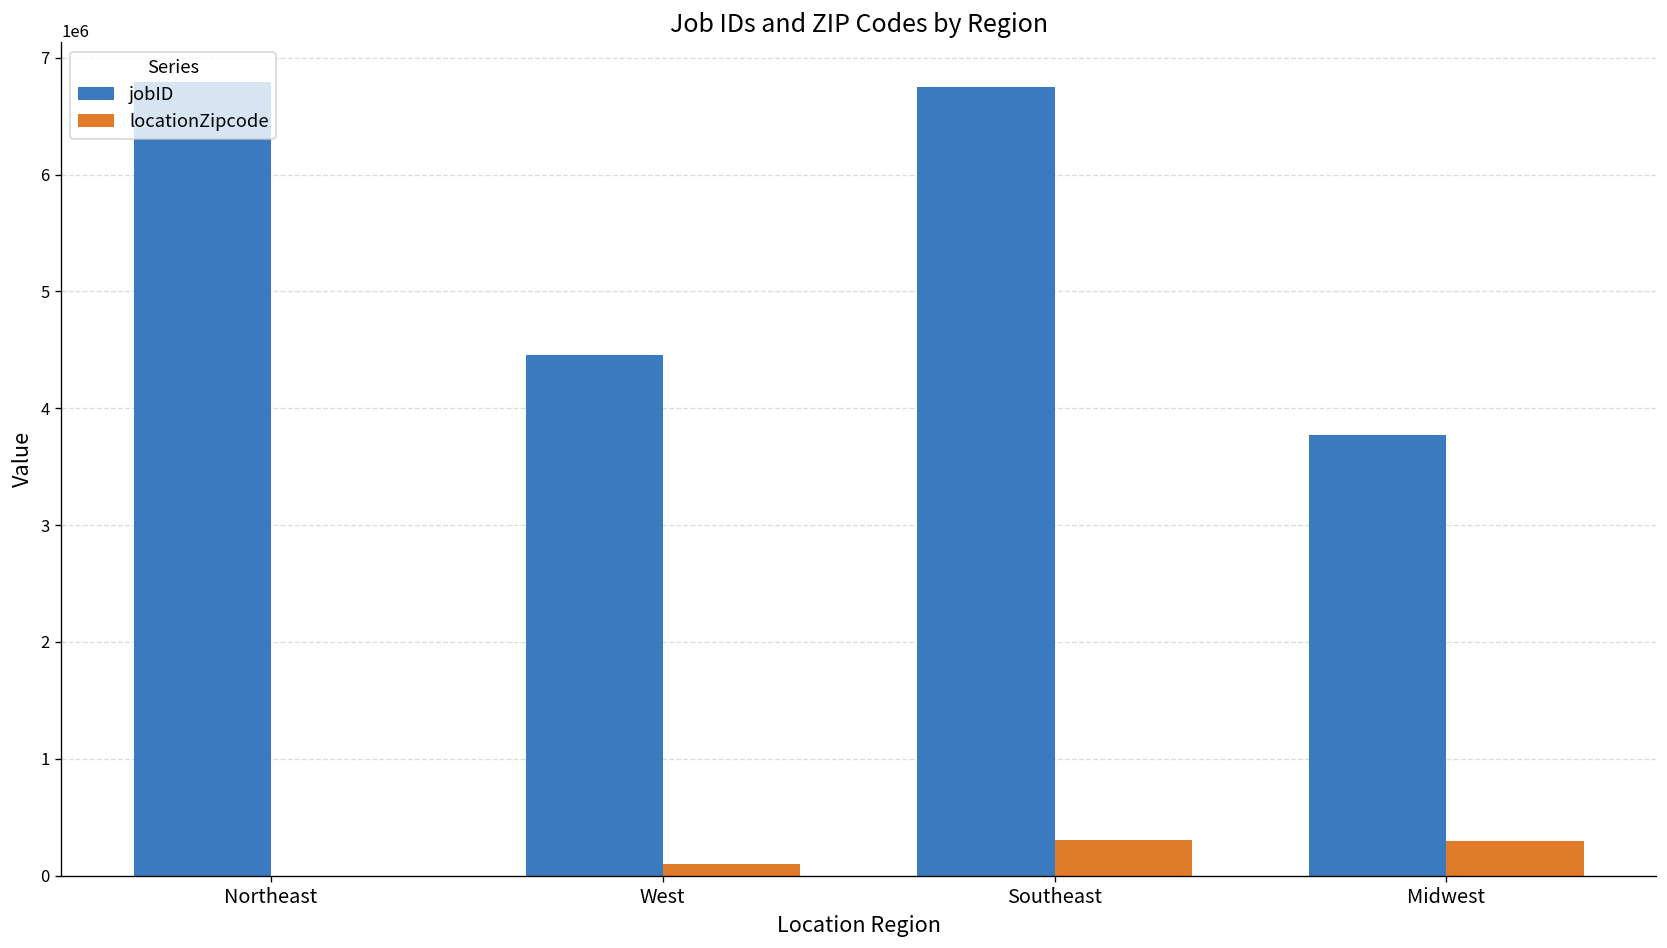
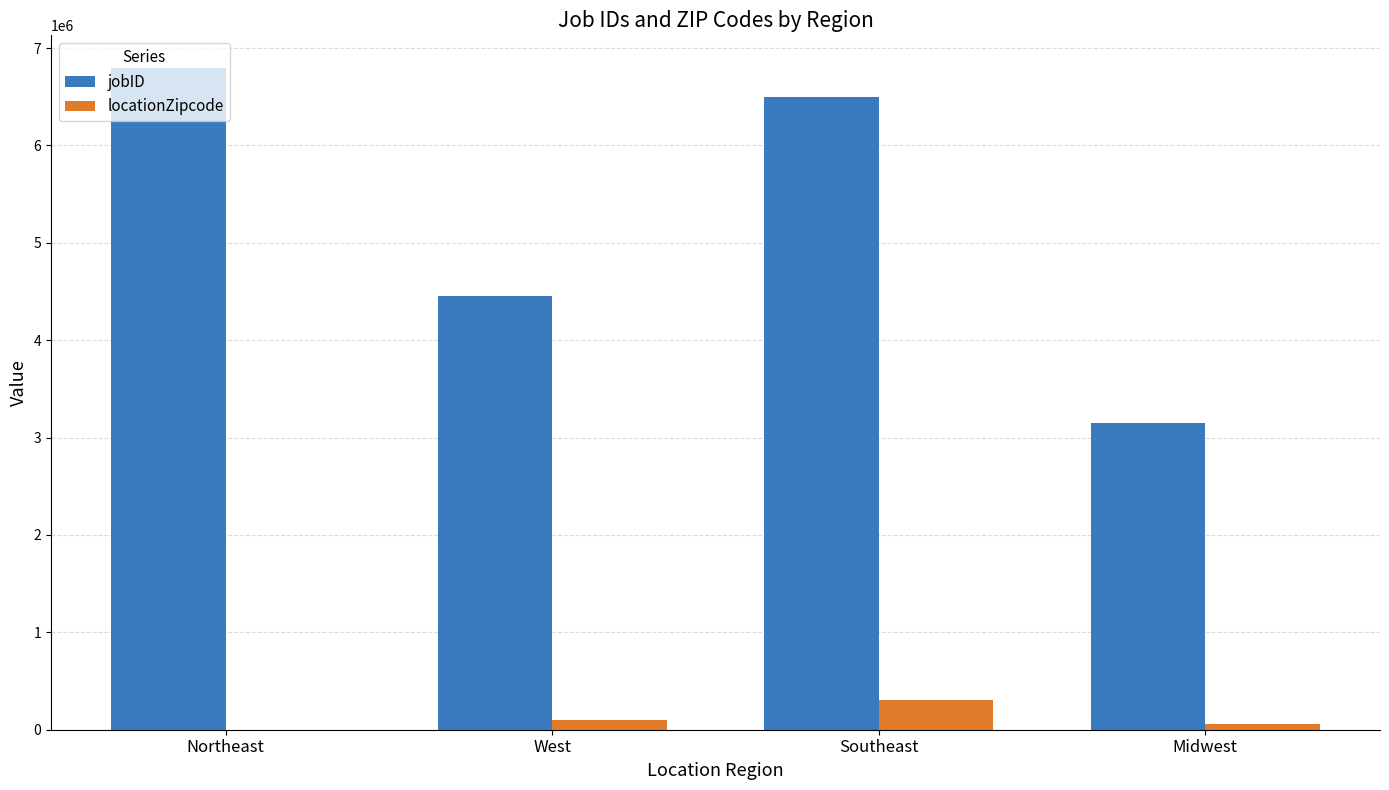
jobID, Southeast: 6800000 -> 6500000
jobID, Midwest: 3800000 -> 3100000
locationZipcode, Midwest: 300000 -> 100000
